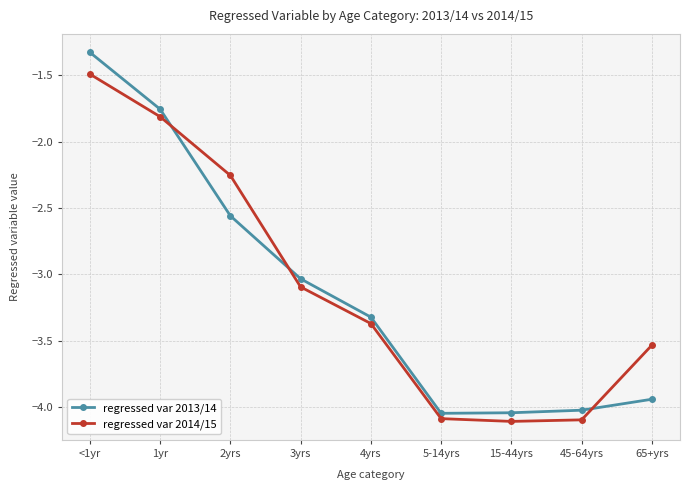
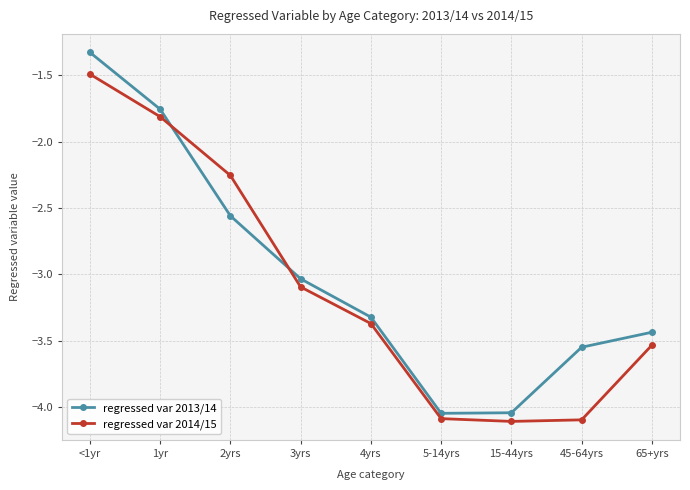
regressed var 2013/14, 45-64yrs: -4.02 -> -3.55
regressed var 2013/14, 65+yrs: -3.94 -> -3.44
